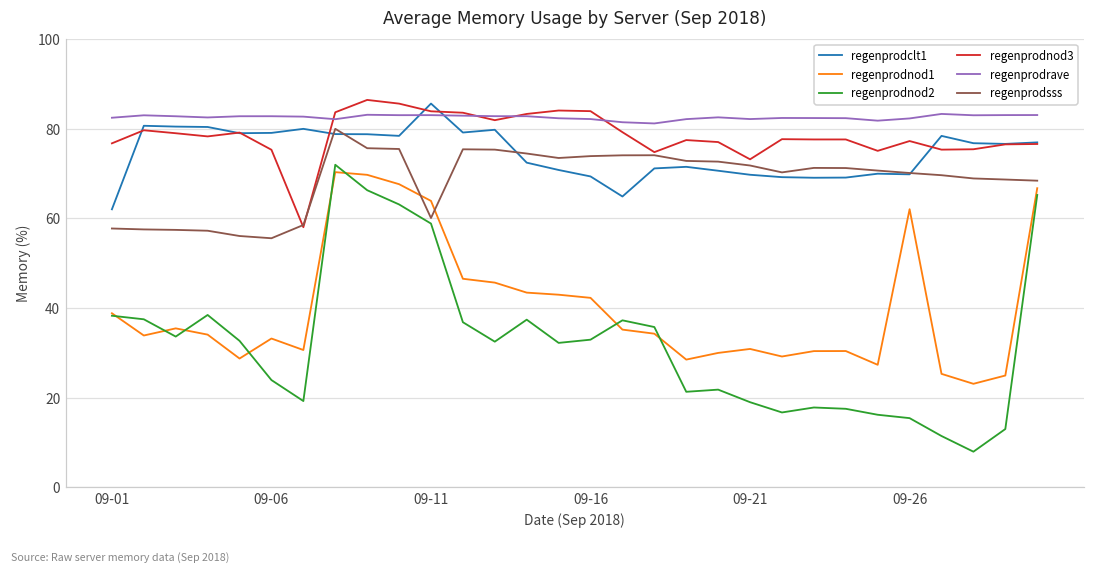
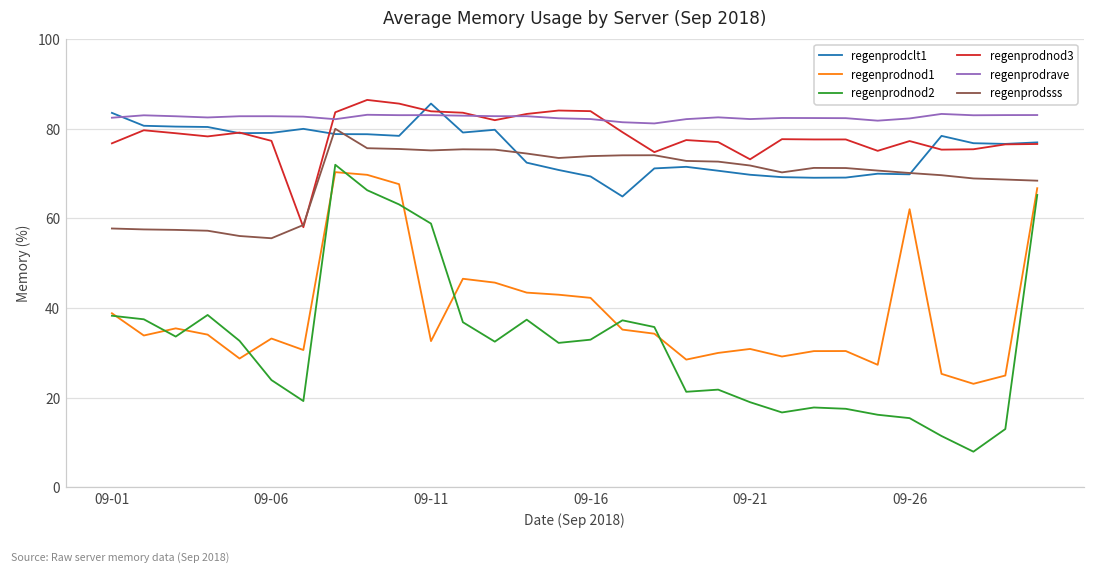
regenprodclt1, 09-01: 62 -> 84
regenprodnod3, 09-06: 75 -> 77
regenprodnod1, 09-11: 64 -> 33
regenprodsss, 09-11: 60 -> 75
